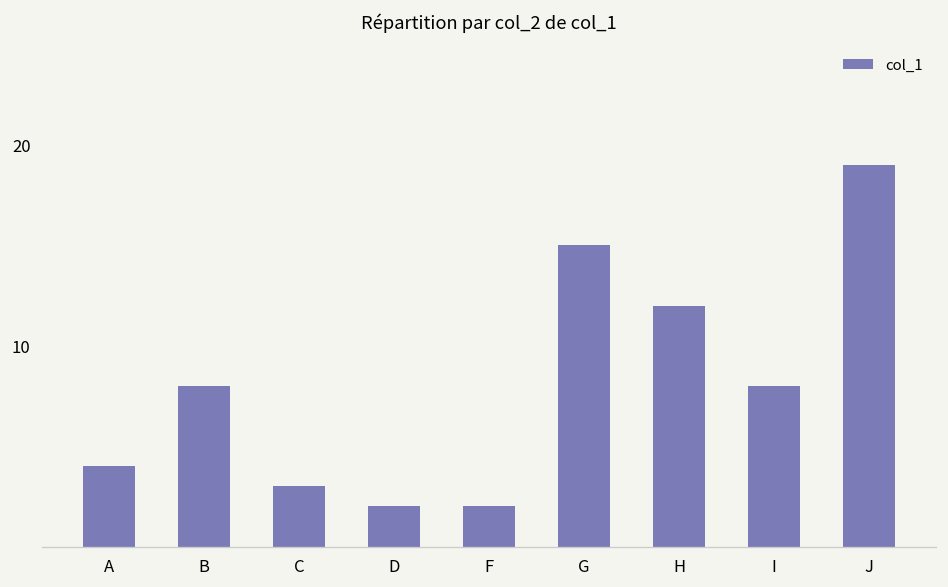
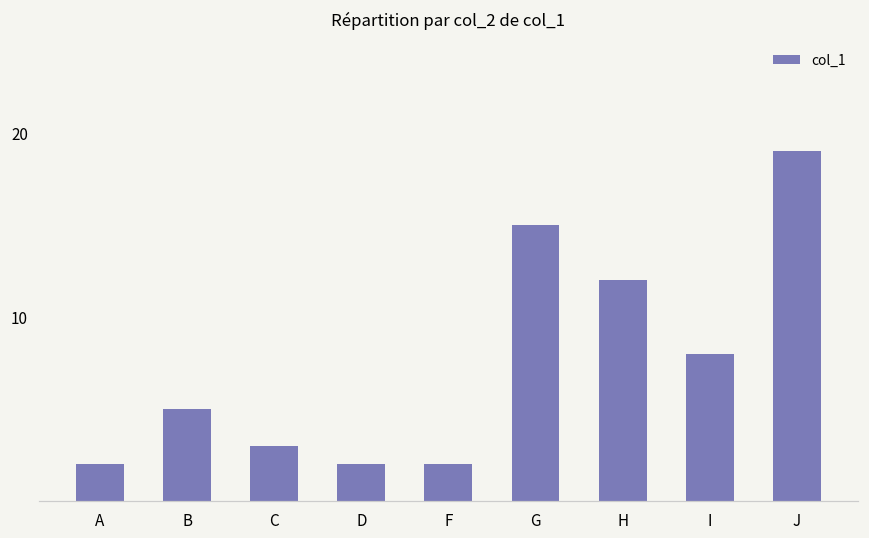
A: 4 -> 2
B: 8 -> 5
